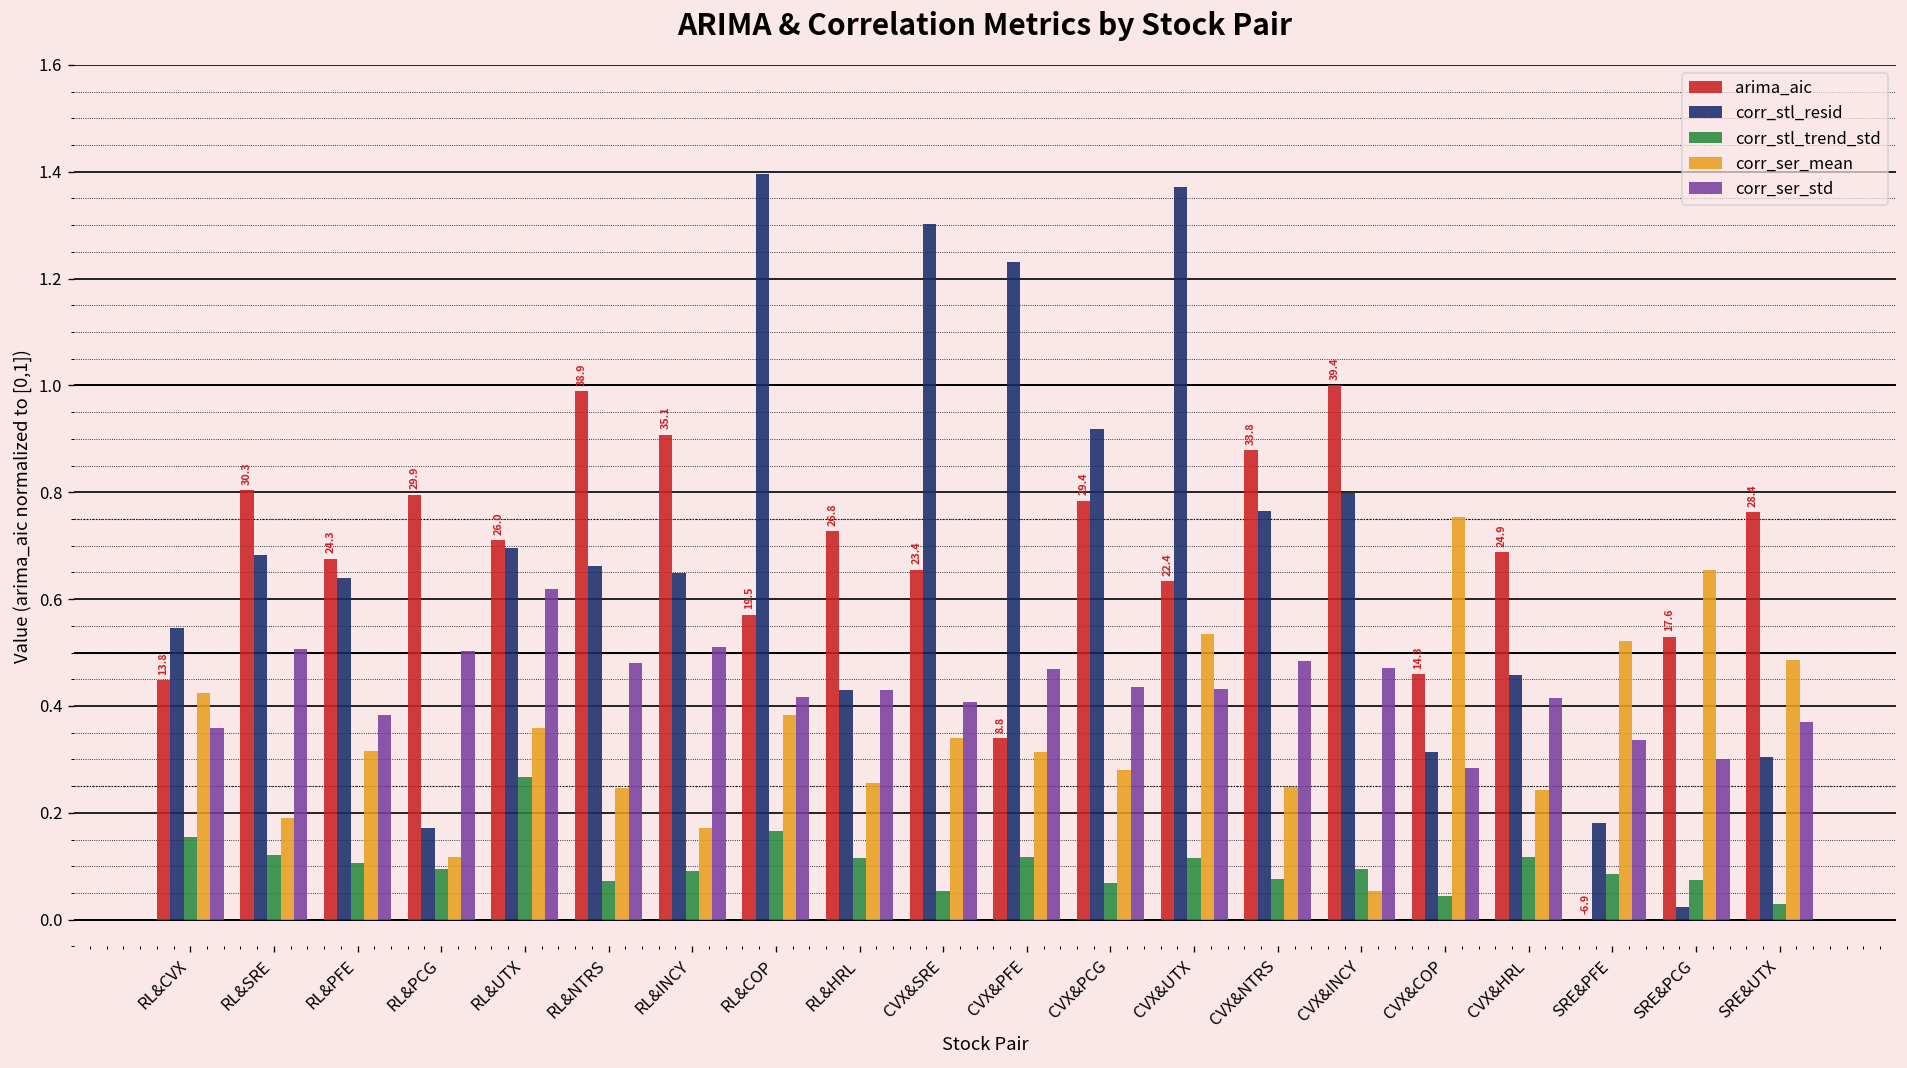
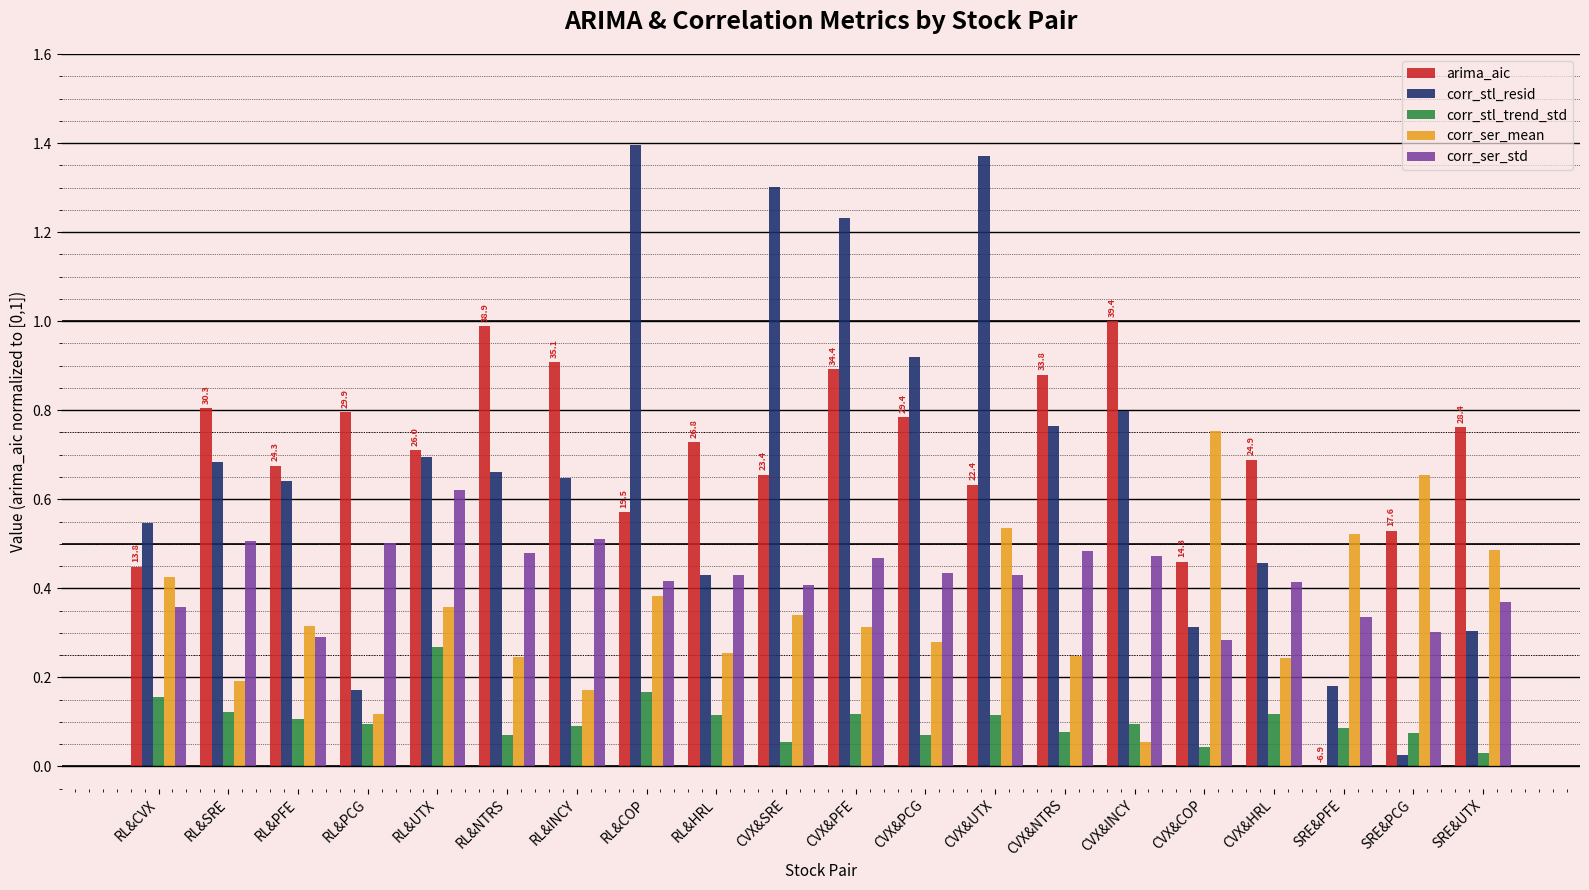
corr_ser_std, RL&PFE: 0.38 -> 0.29
arima_aic, CVX&PFE: 8.8 -> 34.4
